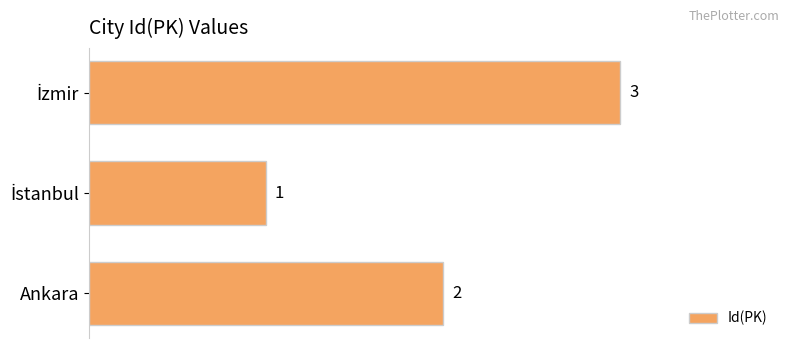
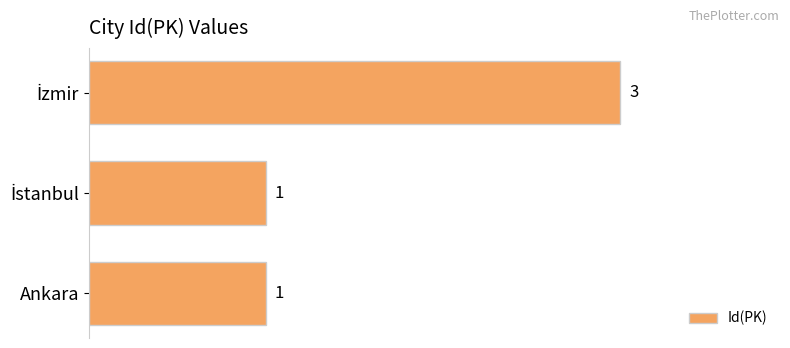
Ankara: 2 -> 1
